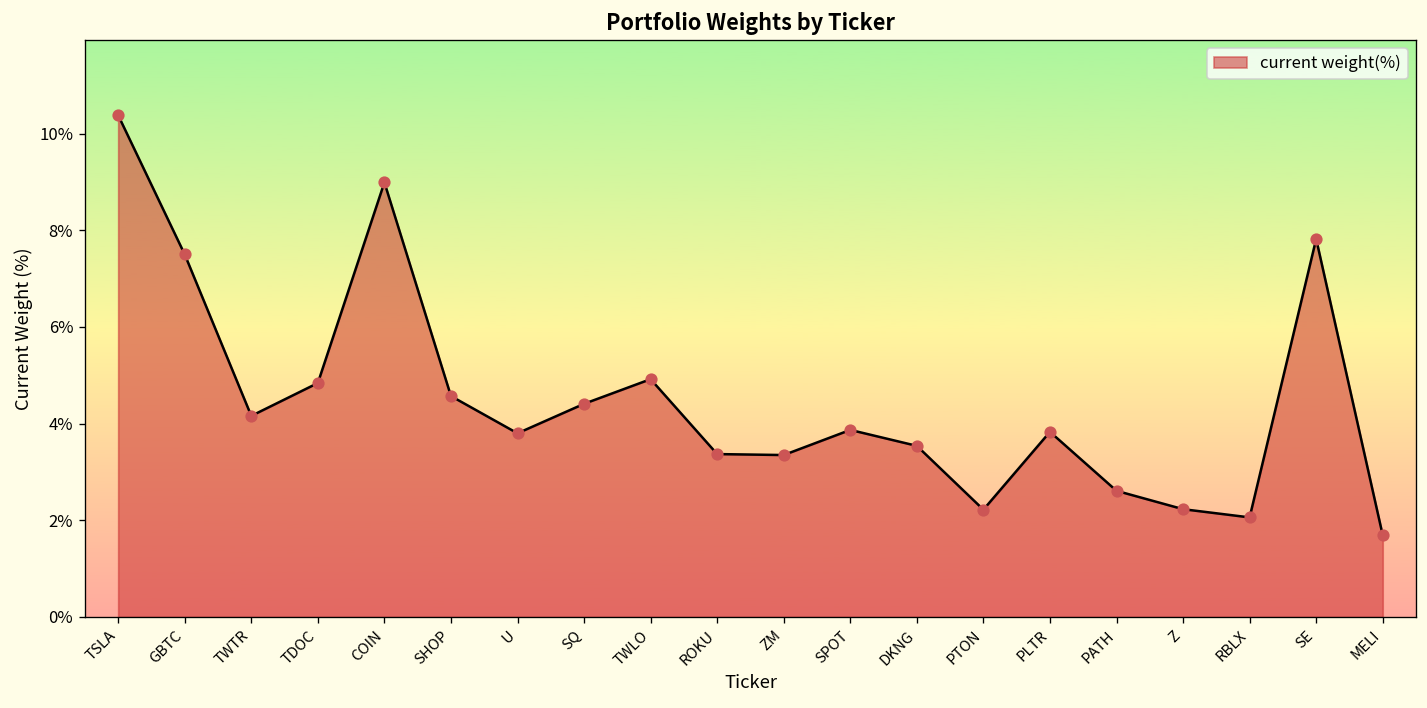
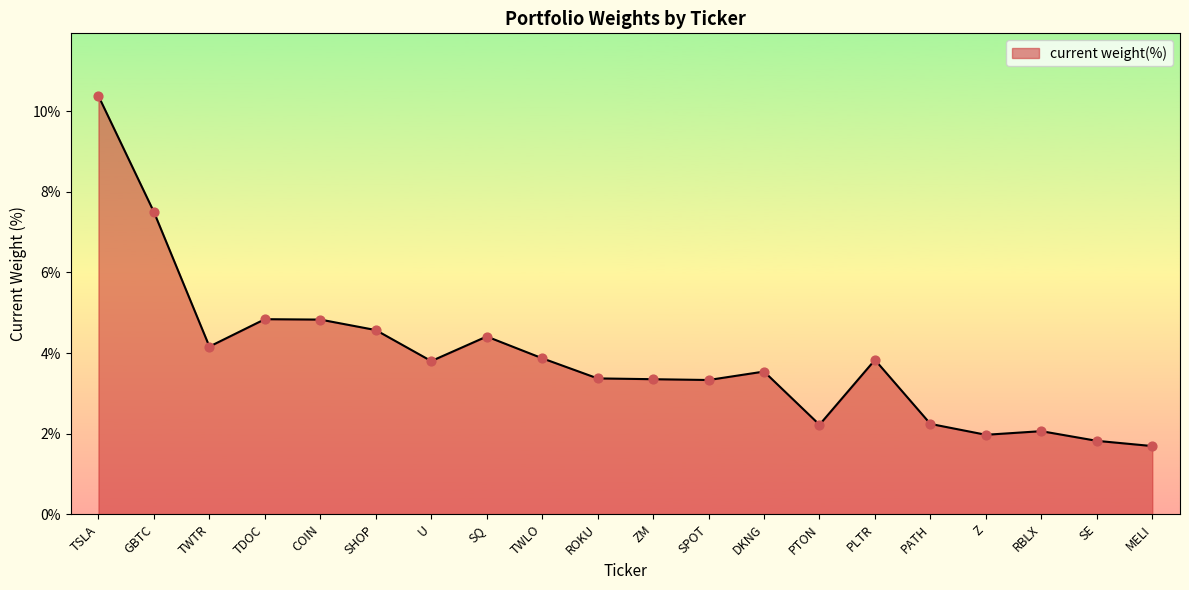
COIN: 9.0% -> 4.8%
TWLO: 4.9% -> 3.9%
SPOT: 3.9% -> 3.3%
PATH: 2.6% -> 2.2%
Z: 2.2% -> 2.0%
SE: 7.8% -> 1.8%
